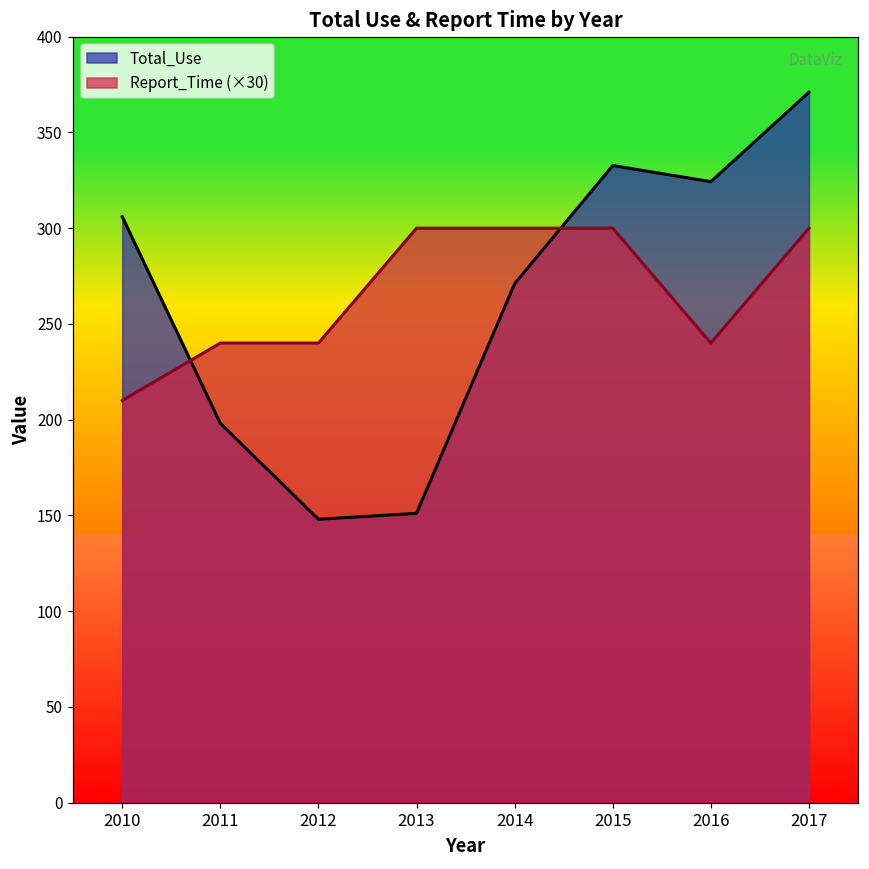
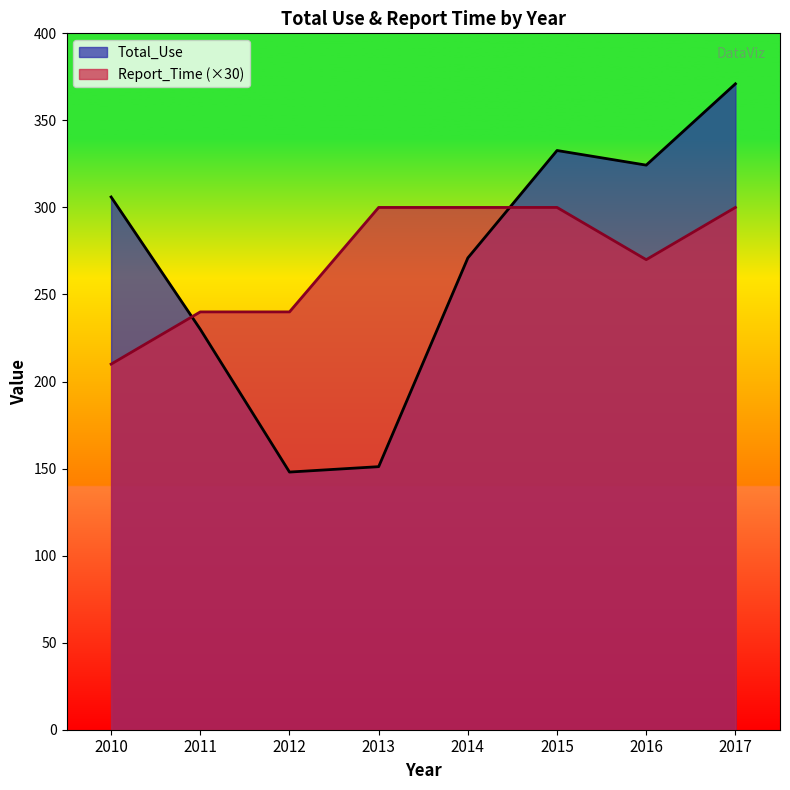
Total_Use, 2011: 198 -> 230
Report_Time (×30), 2016: 240 -> 270
